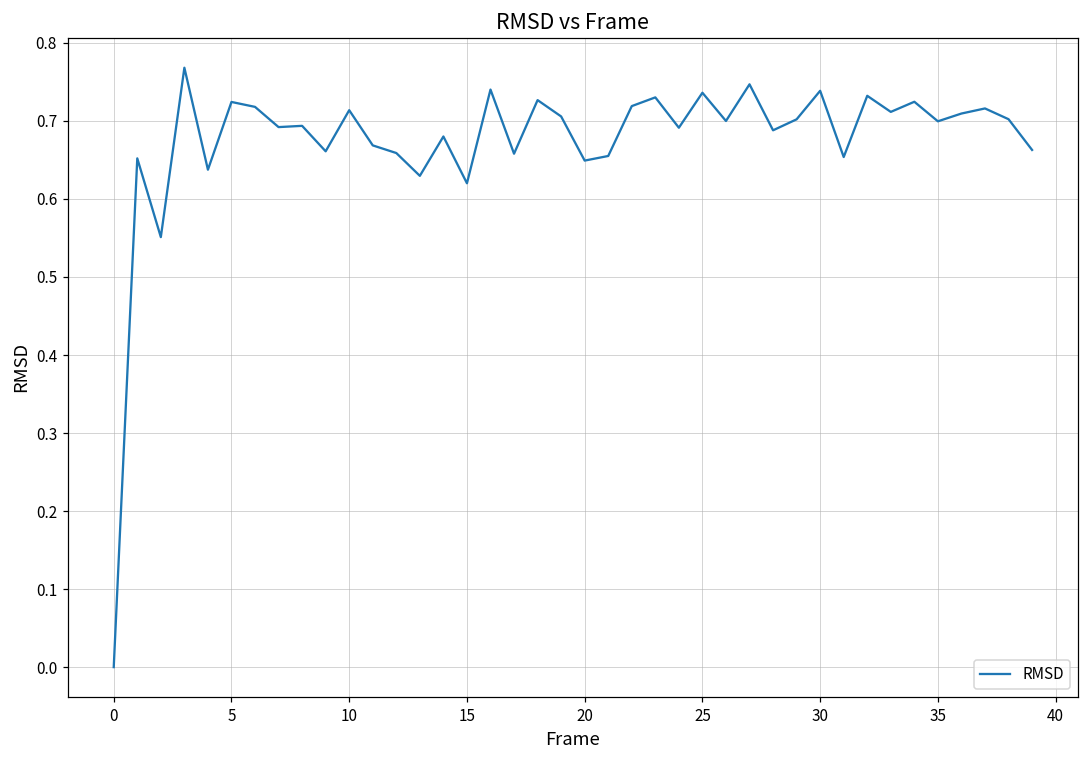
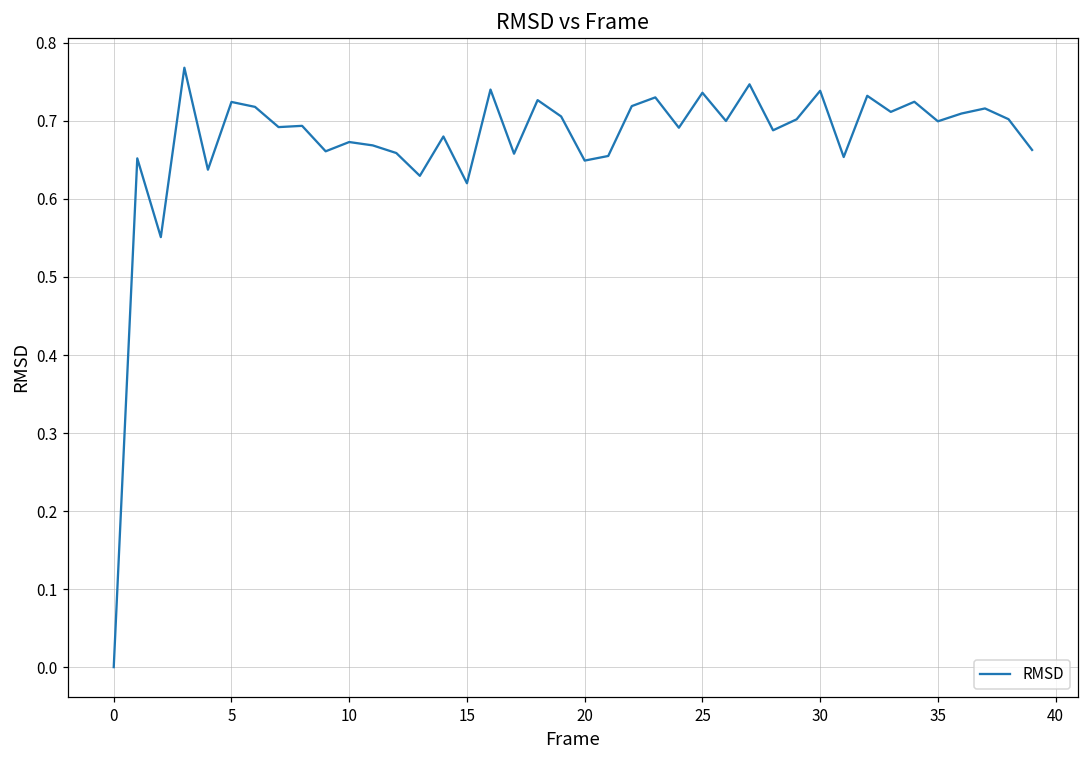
10: 0.71 -> 0.67
